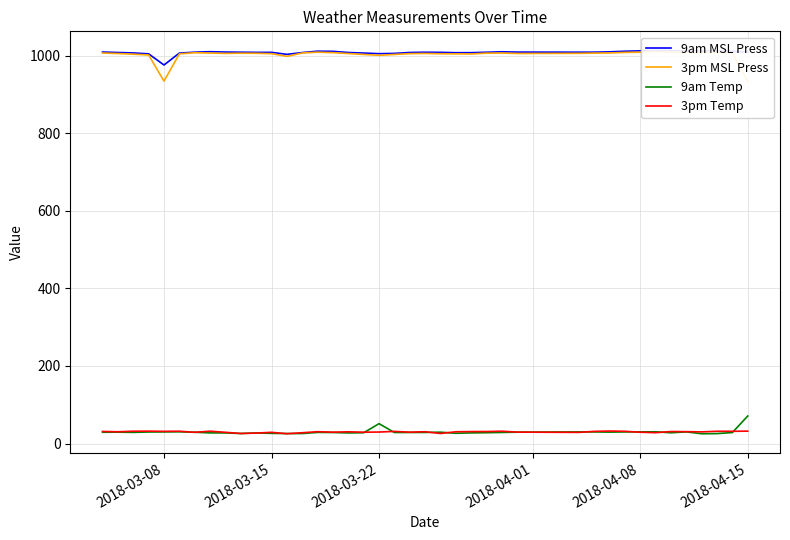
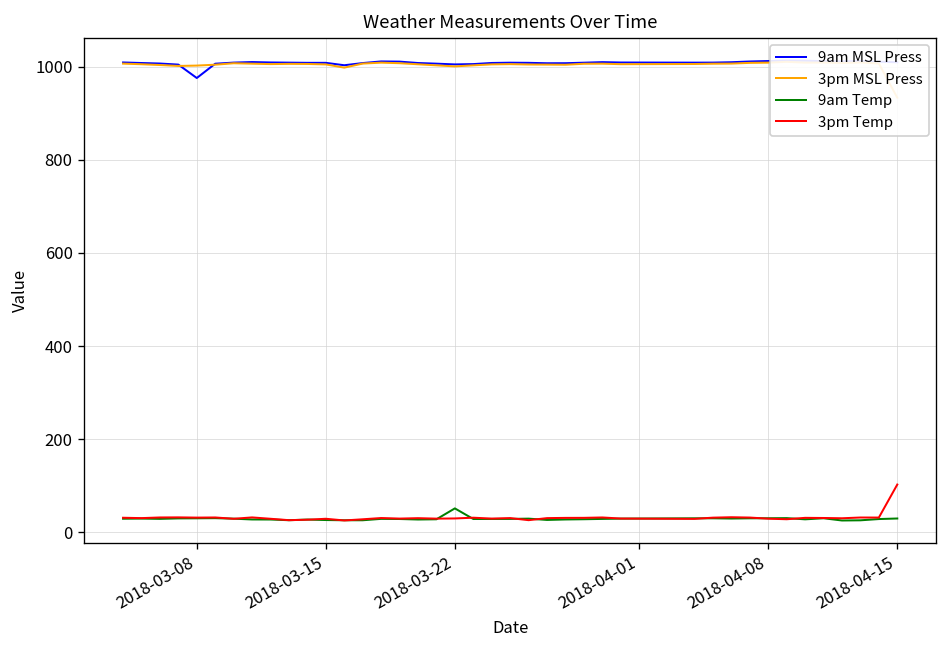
3pm MSL Press, 2018-03-08: 930 -> 1000
9am Temp, 2018-04-15: 70 -> 30
3pm Temp, 2018-04-15: 30 -> 100
